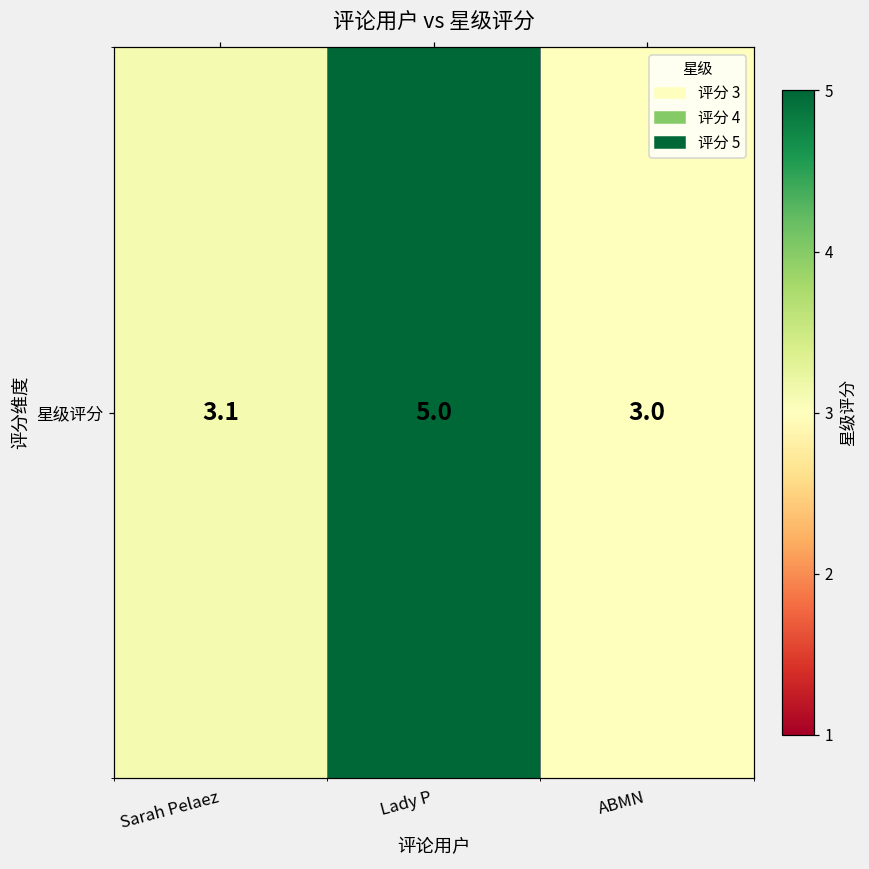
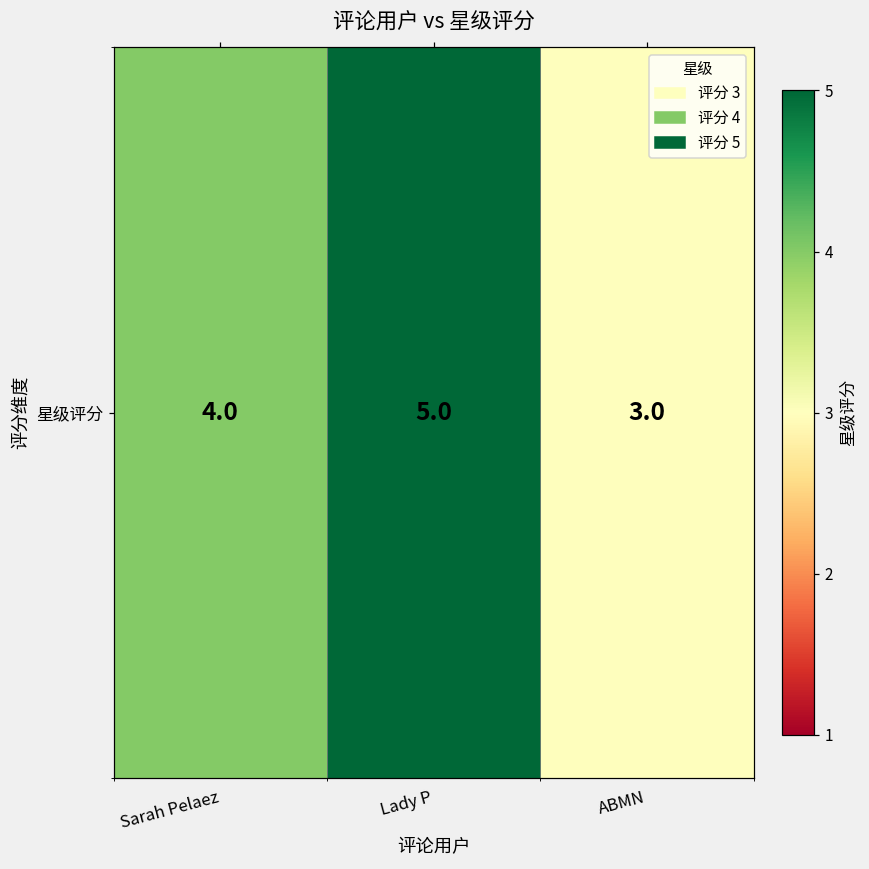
星级评分, Sarah Pelaez: 3.1 -> 4.0
